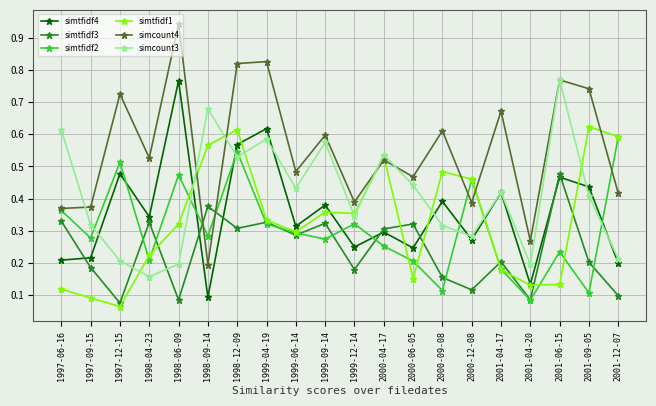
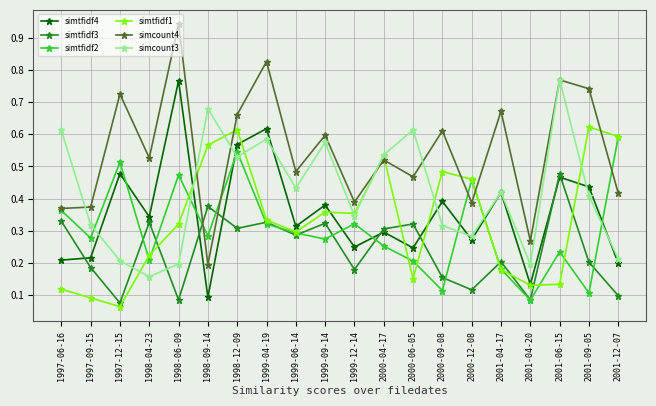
simcount4, 1998-12-09: 0.82 -> 0.66
simcount3, 2000-06-05: 0.44 -> 0.61
